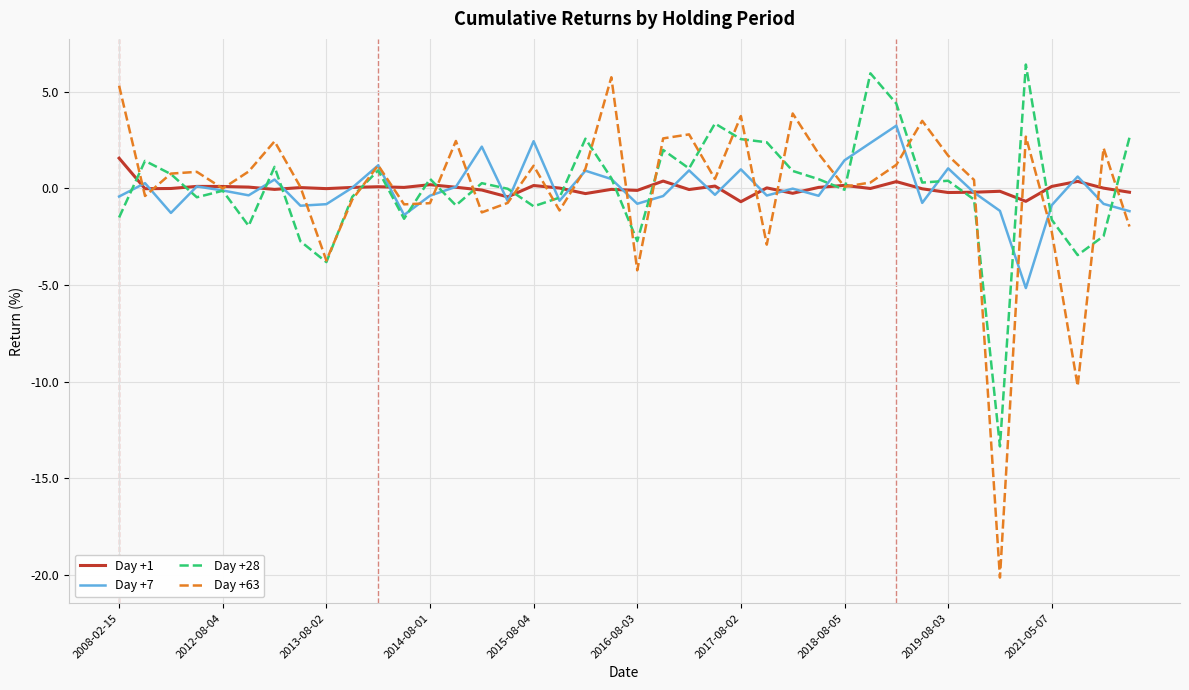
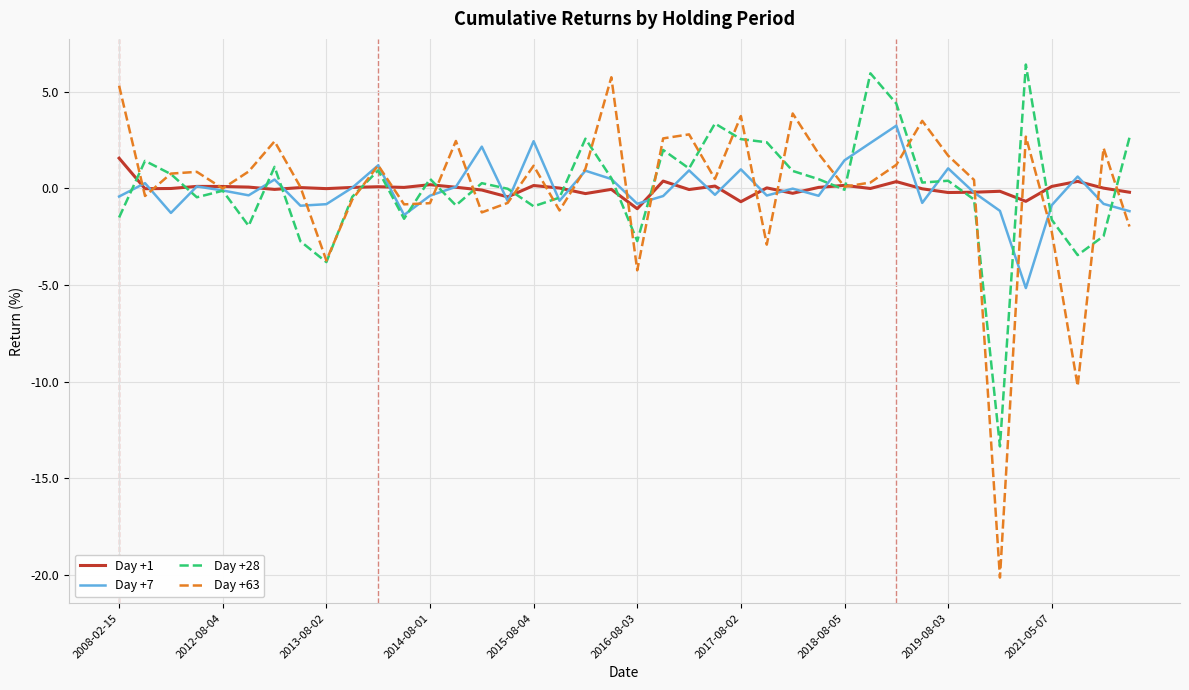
Day +1, 2016-08-03: -0.1 -> -1.0
